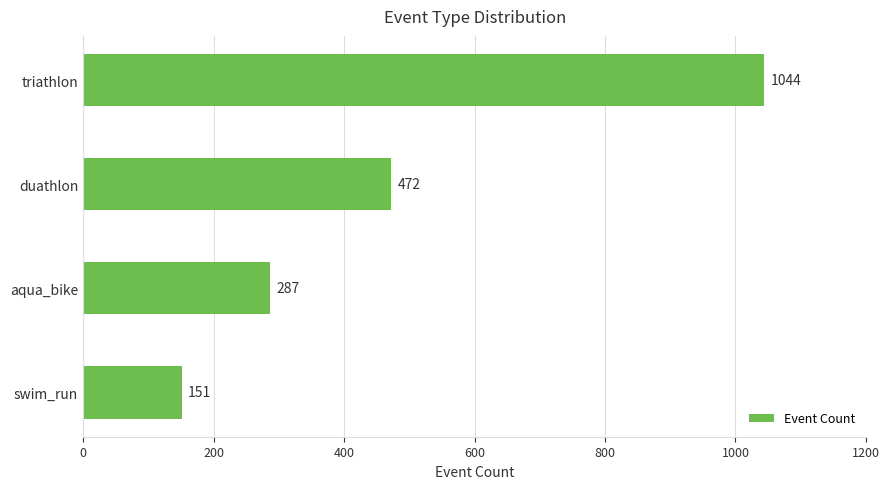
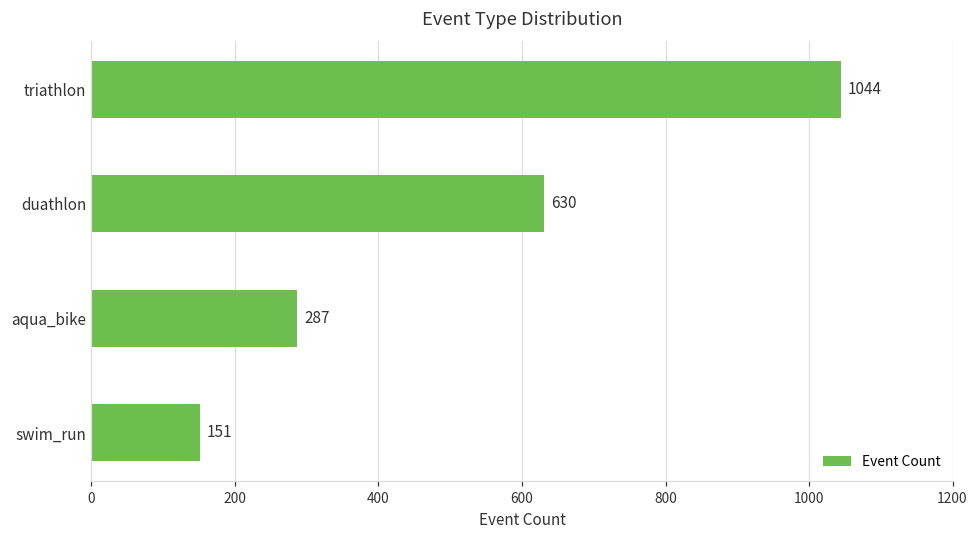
duathlon: 472 -> 630
